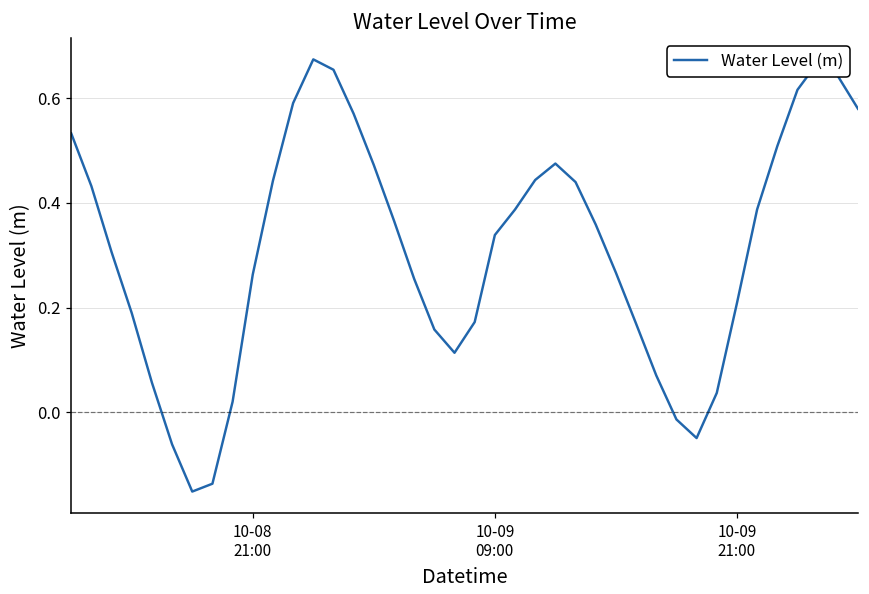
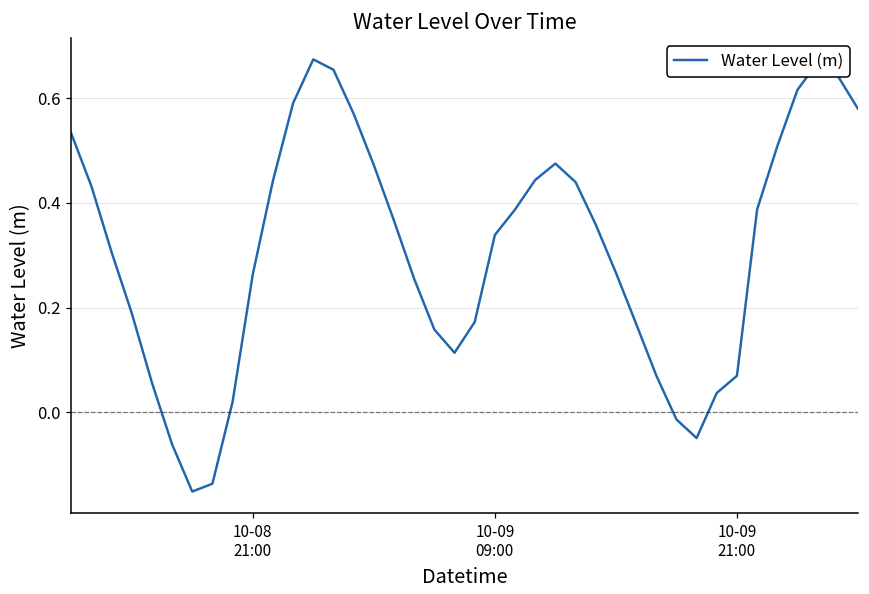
10-09 21:00: 0.21 -> 0.07
